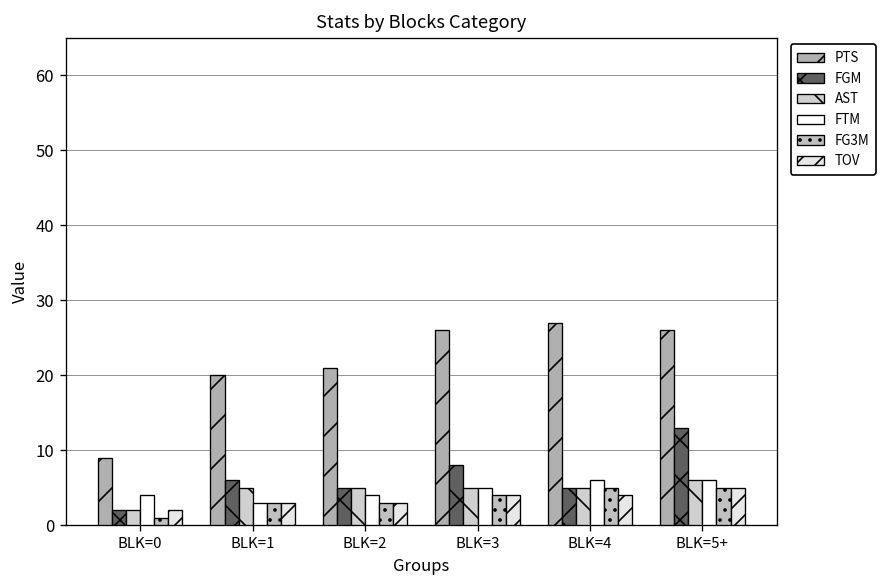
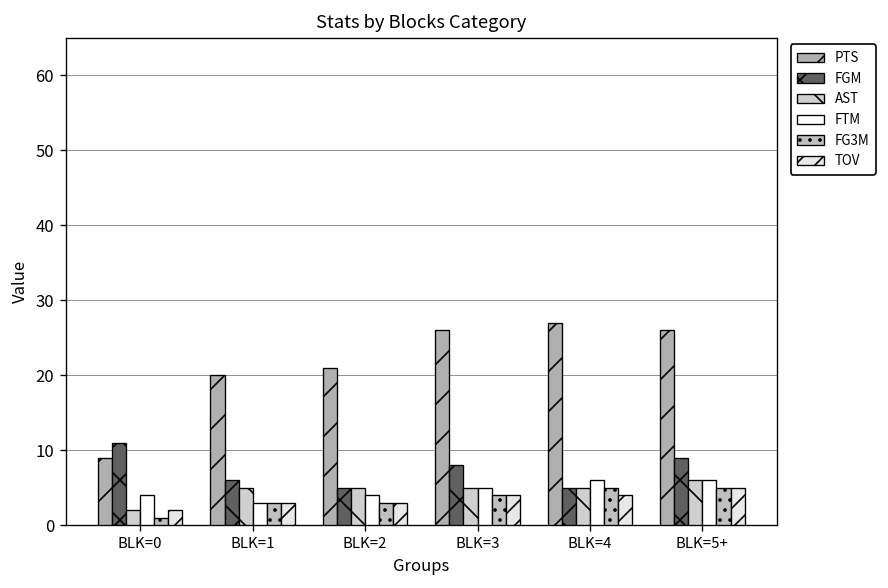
FGM, BLK=0: 2 -> 11
FGM, BLK=5+: 13 -> 9
